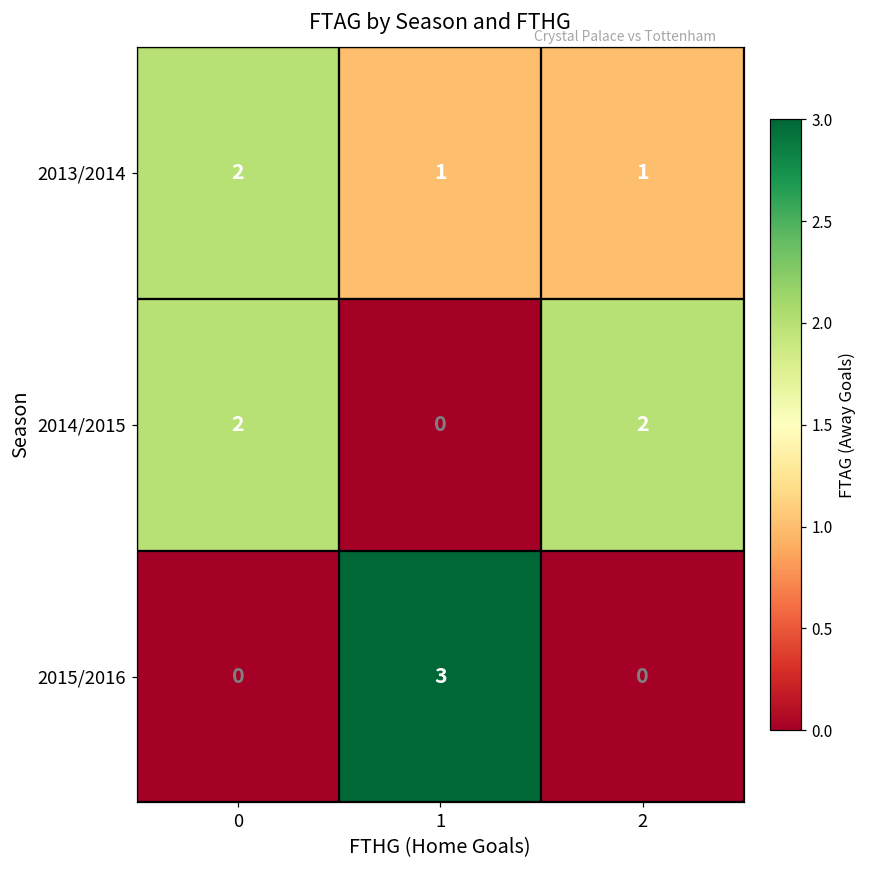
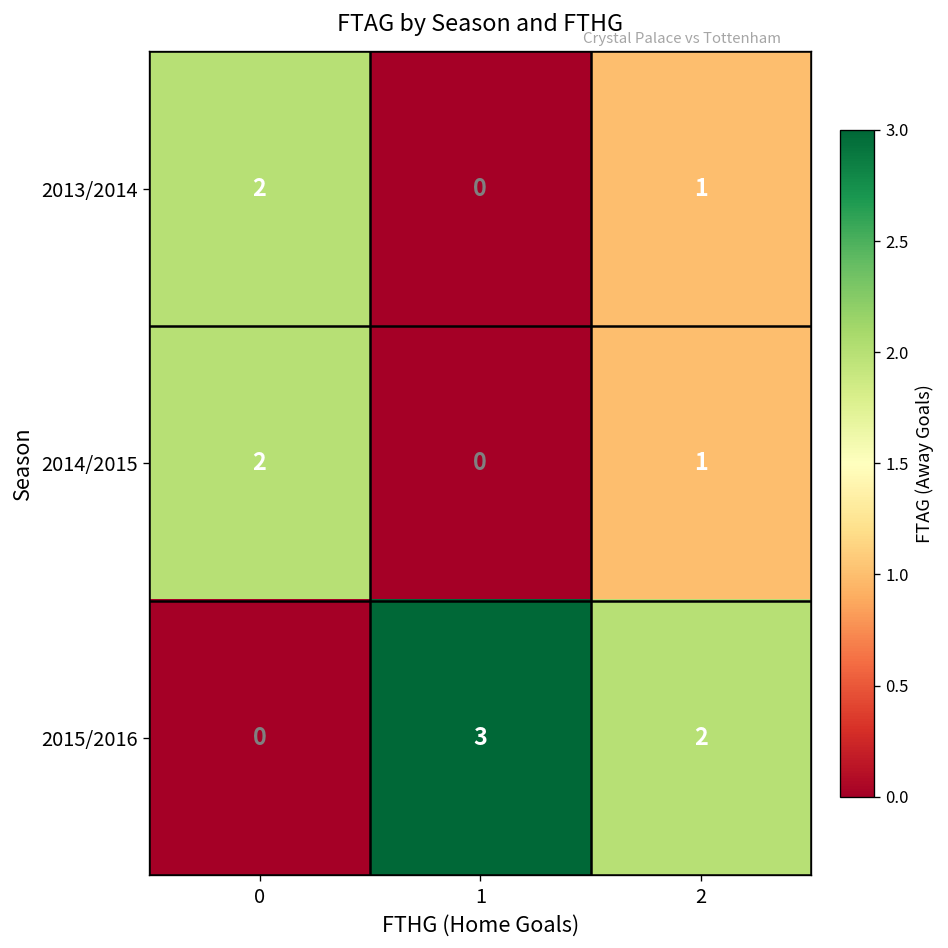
2013/2014, 1: 1 -> 0
2014/2015, 2: 2 -> 1
2015/2016, 2: 0 -> 2
